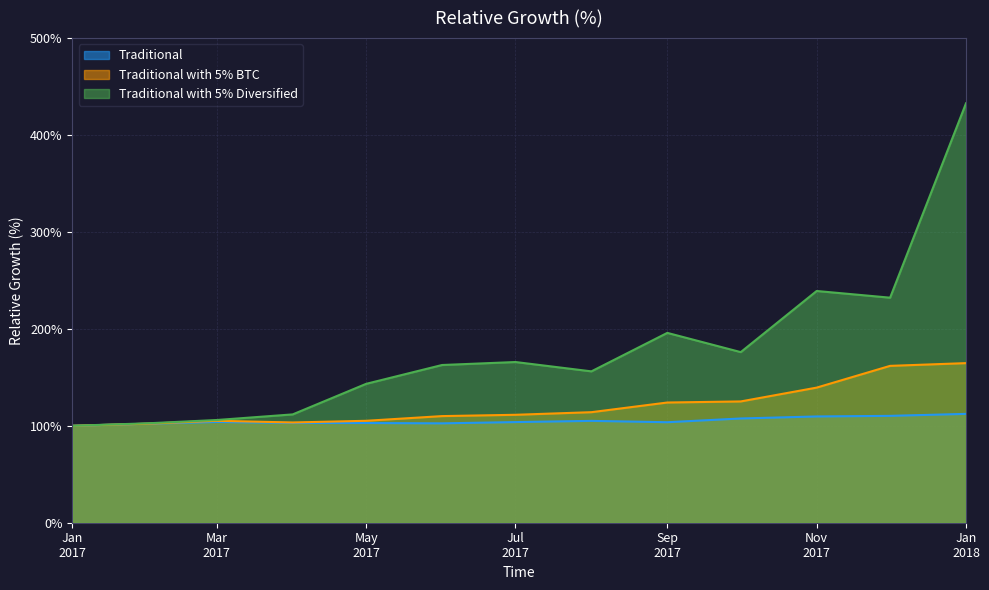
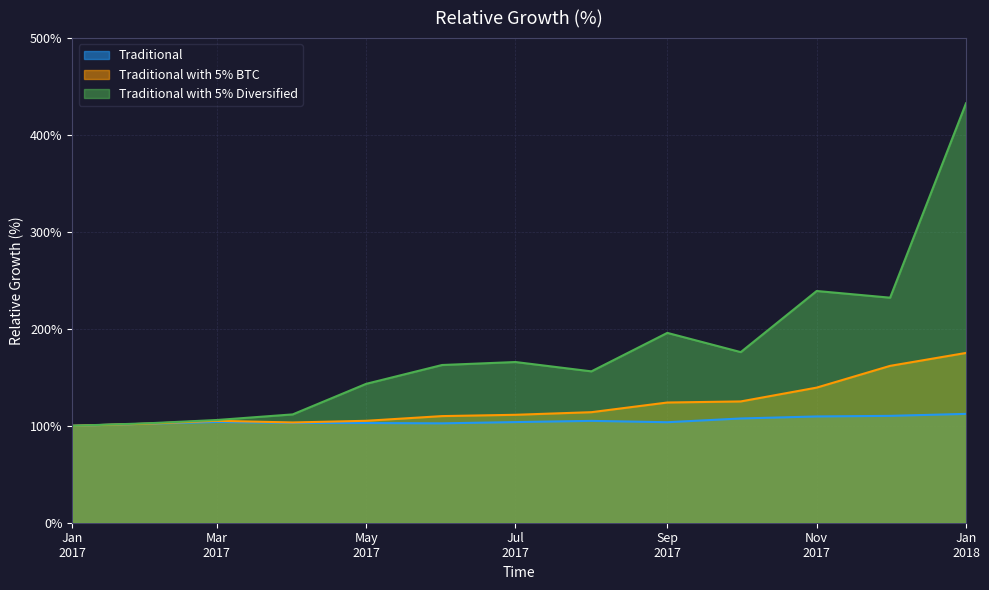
Traditional with 5% BTC, Jan 2018: 160% -> 180%
